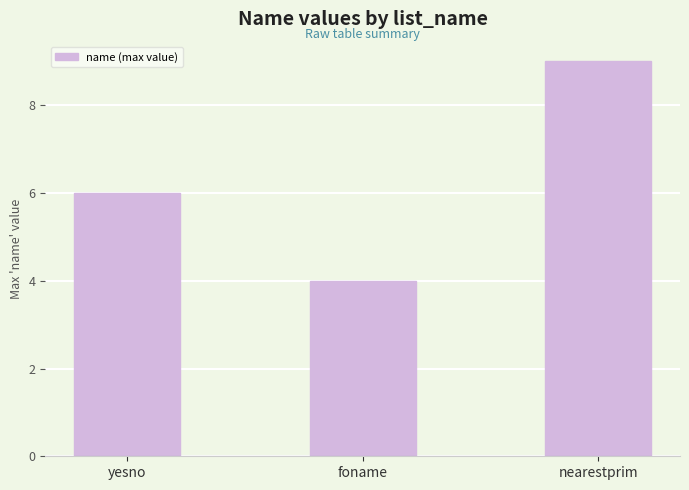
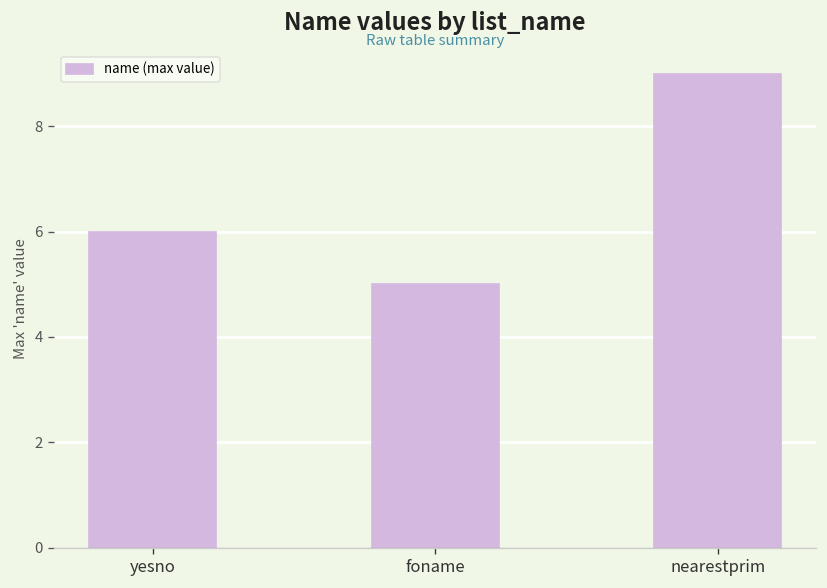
foname: 4 -> 5
